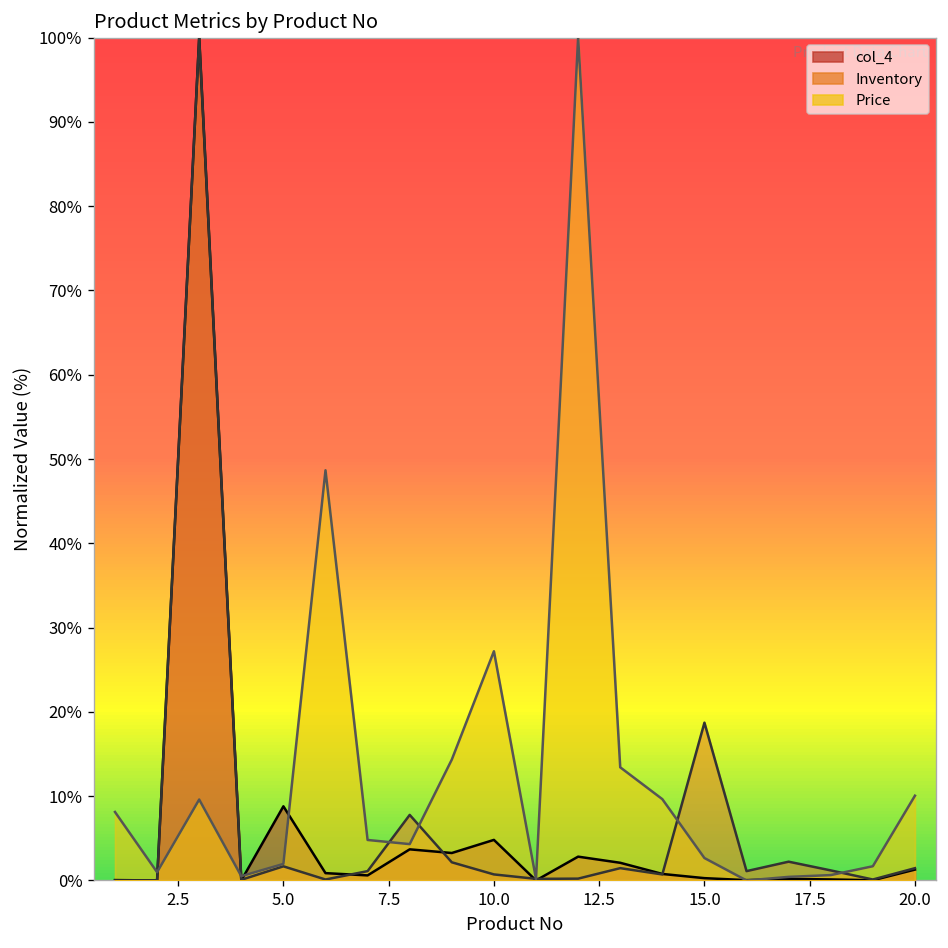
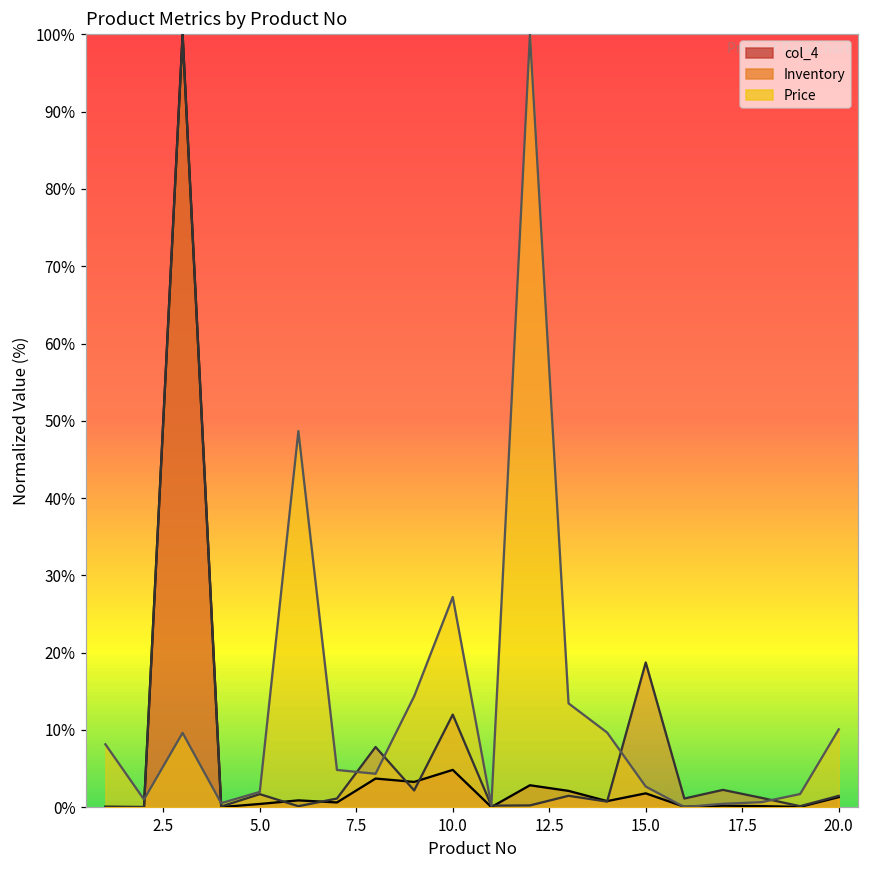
col_4, 5.0: 9% -> 0%
Inventory, 10.0: 1% -> 12%
col_4, 15.0: 0% -> 2%
